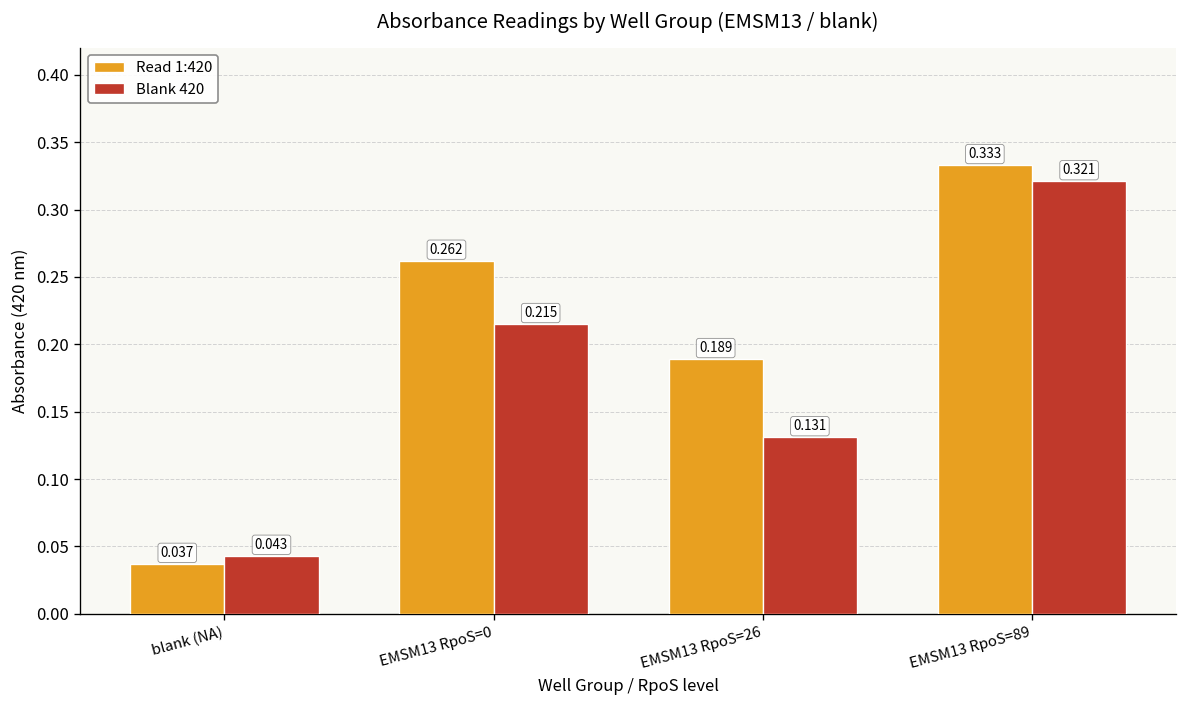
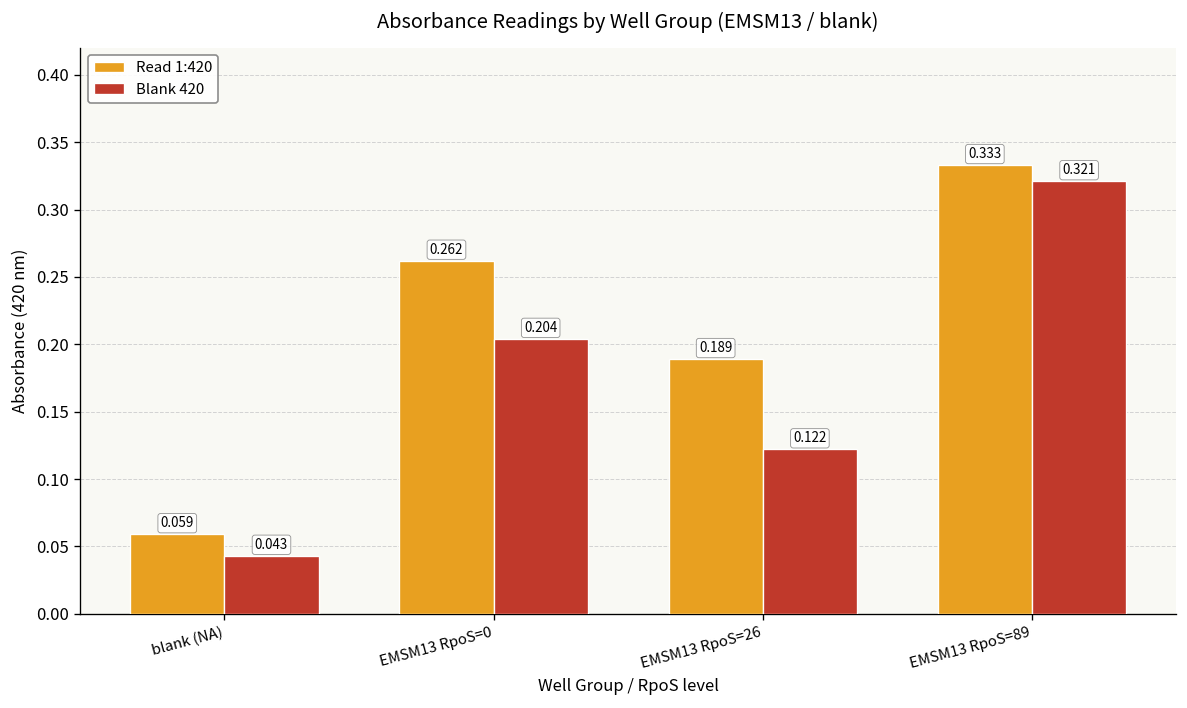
Read 1:420, blank (NA): 0.037 -> 0.059
Blank 420, EMSM13 RpoS=0: 0.215 -> 0.204
Blank 420, EMSM13 RpoS=26: 0.131 -> 0.122
